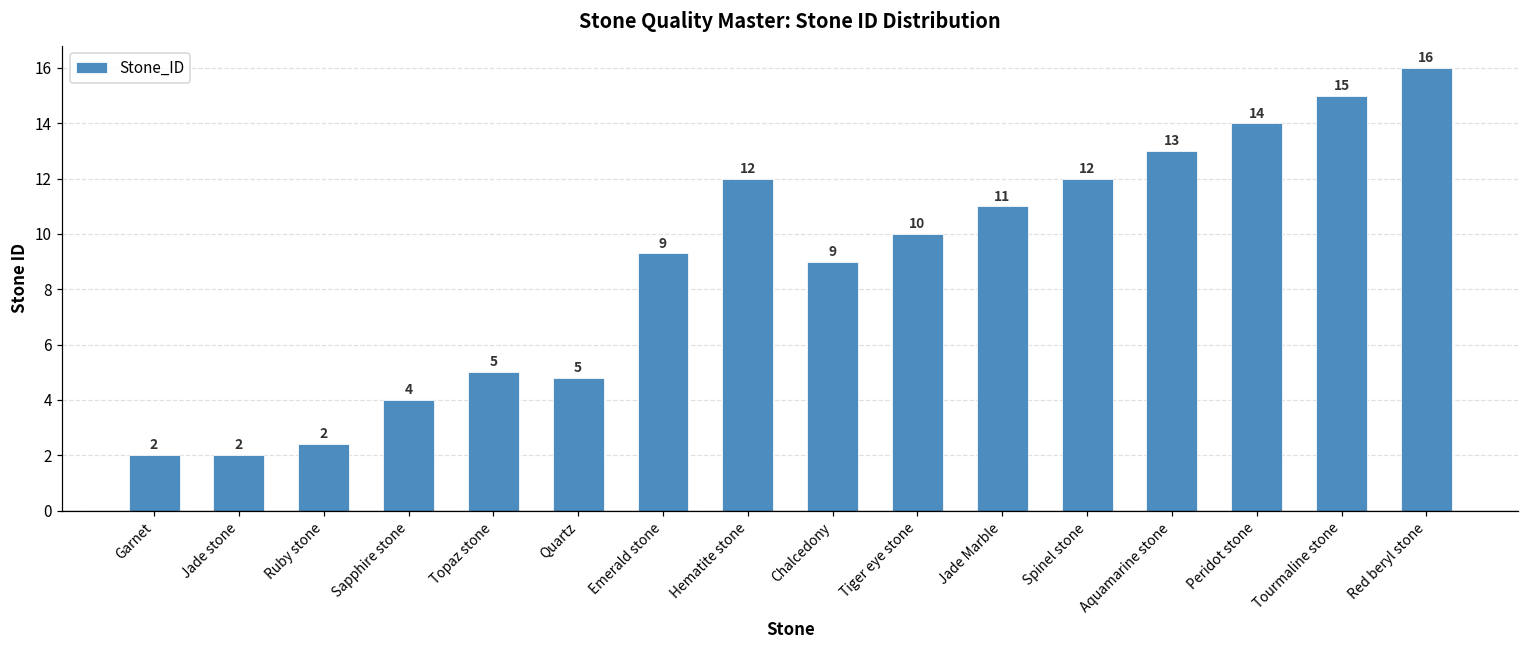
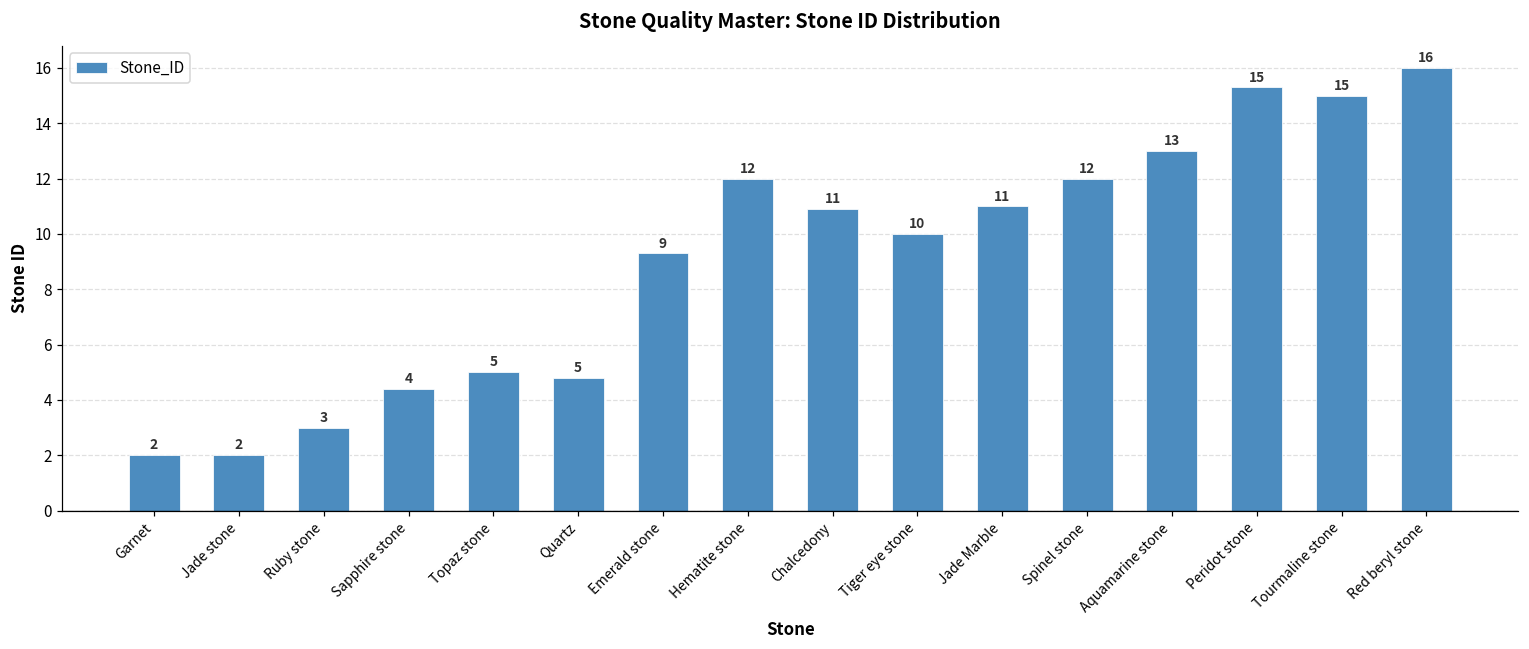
Ruby stone: 2 -> 3
Sapphire stone: 4.0 -> 4.4
Chalcedony: 9 -> 11
Peridot stone: 14 -> 15
